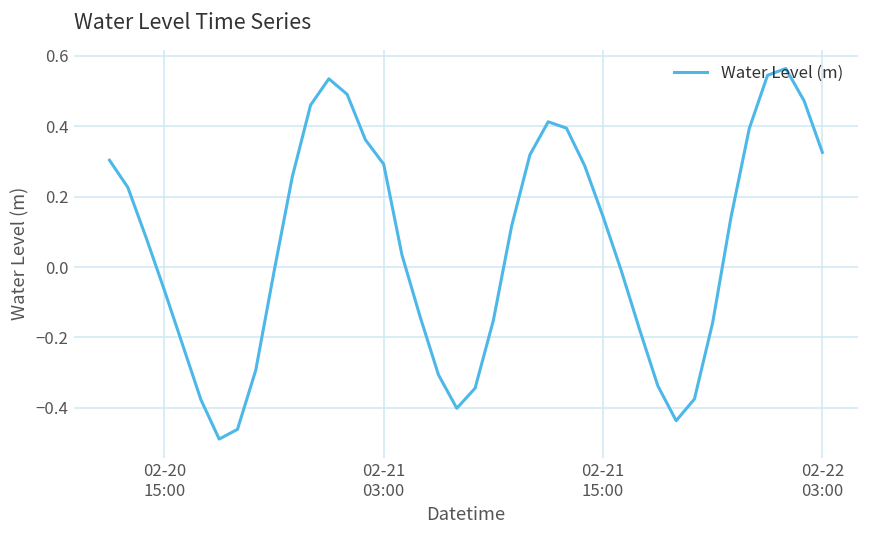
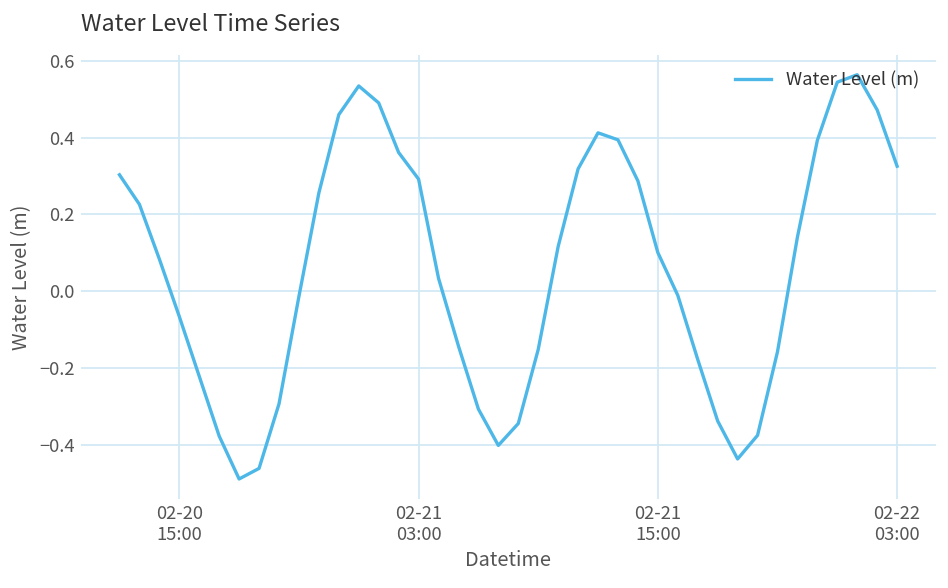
02-21 15:00: 0.14 -> 0.10
